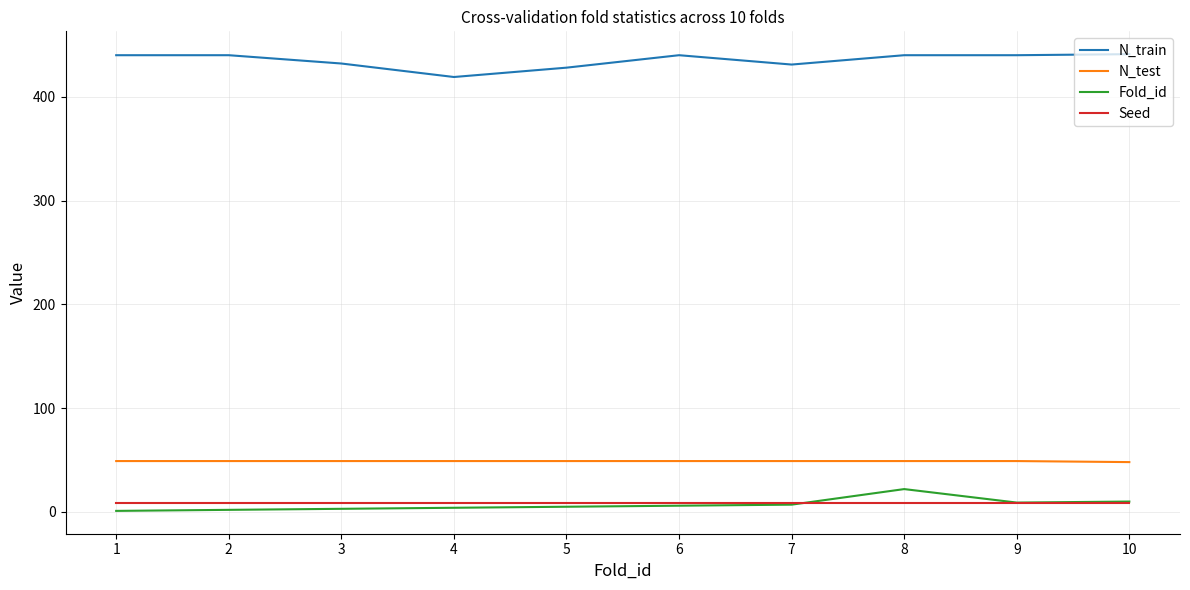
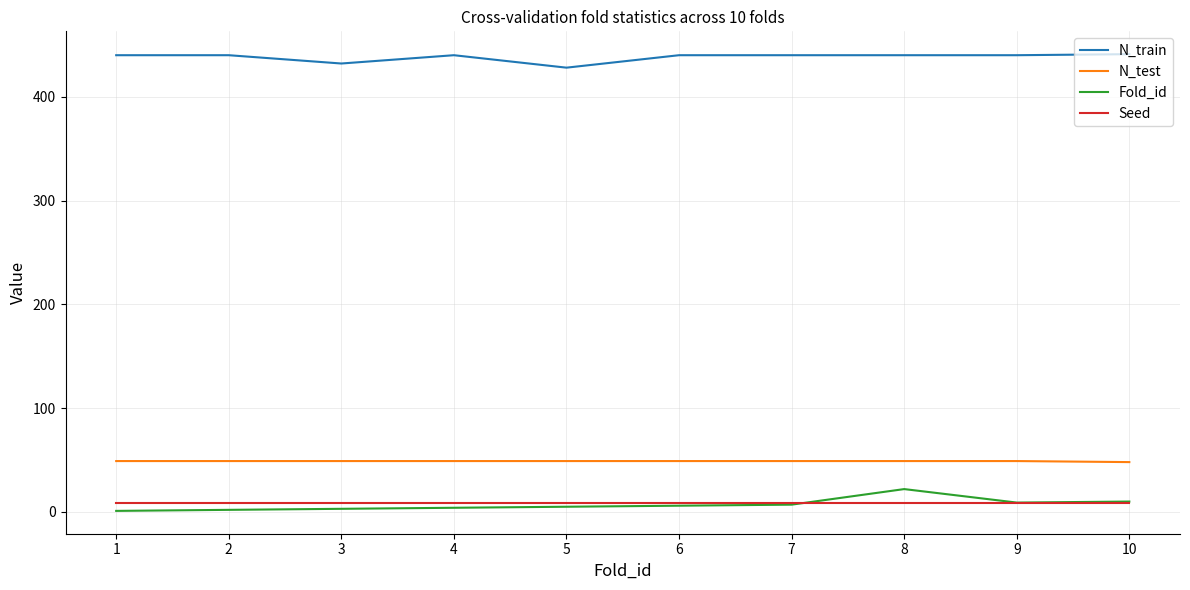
N_train, 4: 419 -> 440
N_train, 7: 431 -> 440
